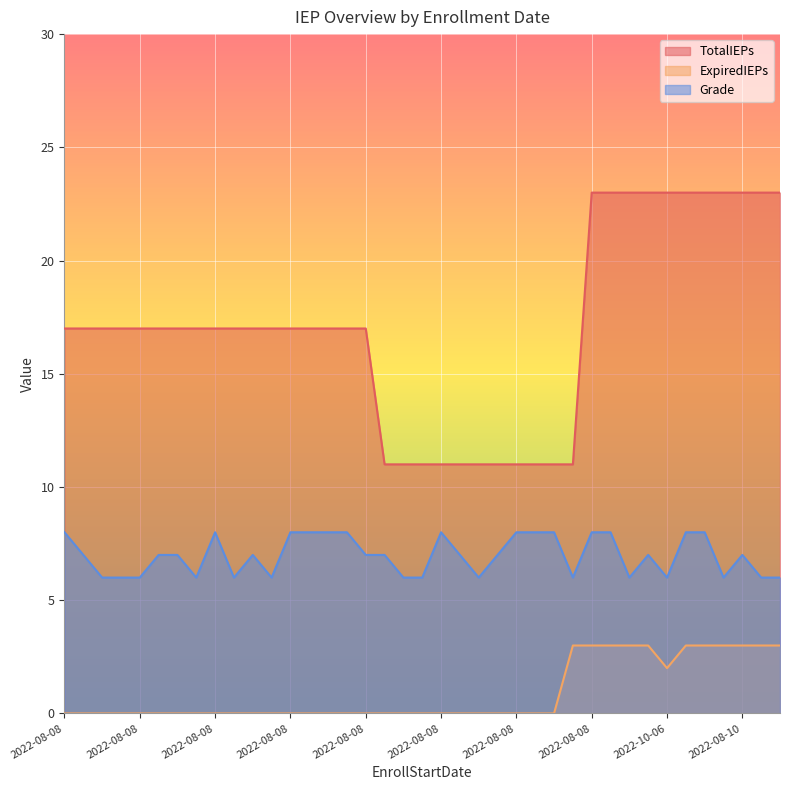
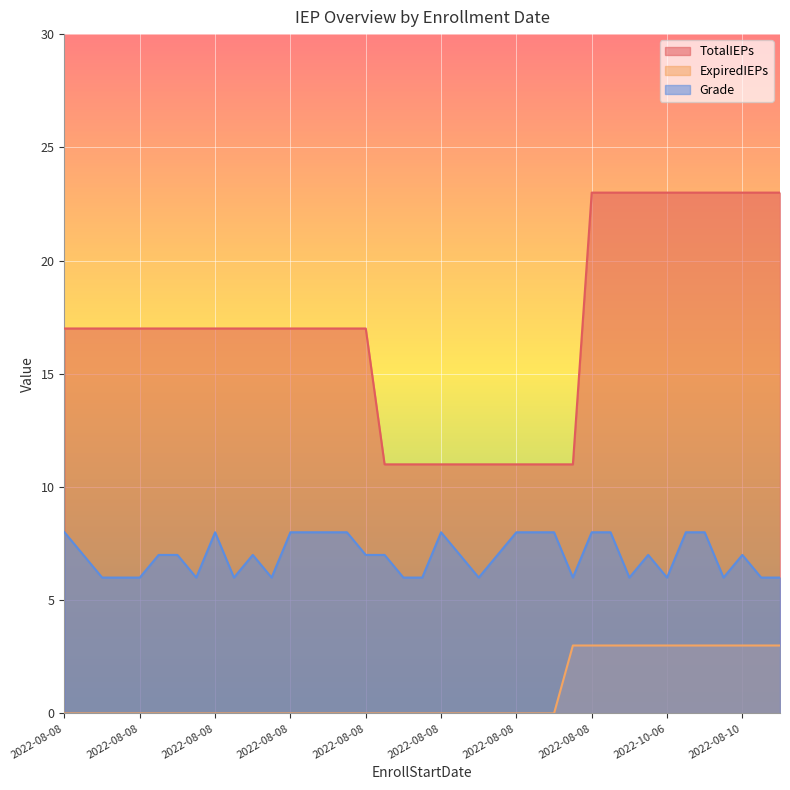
ExpiredIEPs, 2022-10-06: 2 -> 3
